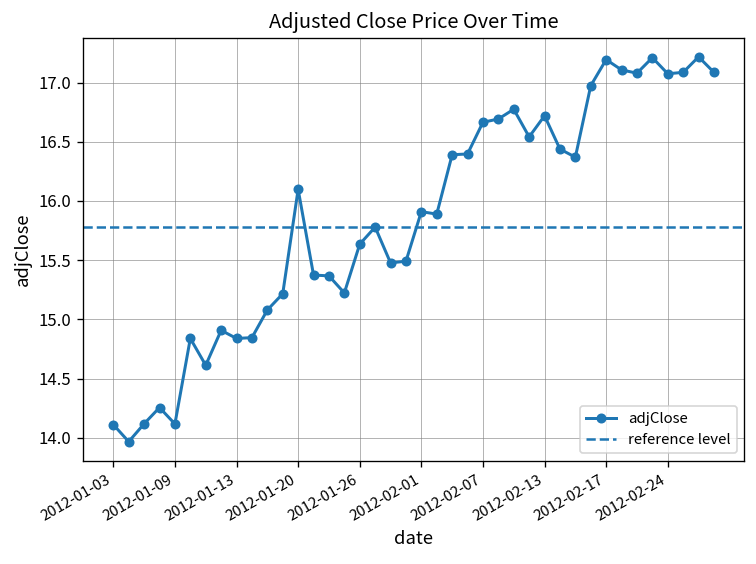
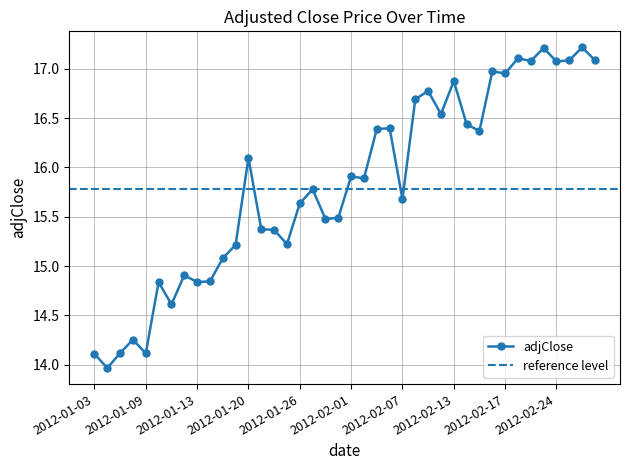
2012-02-07: 16.7 -> 15.7
2012-02-13: 16.7 -> 16.9
2012-02-17: 17.2 -> 17.0
